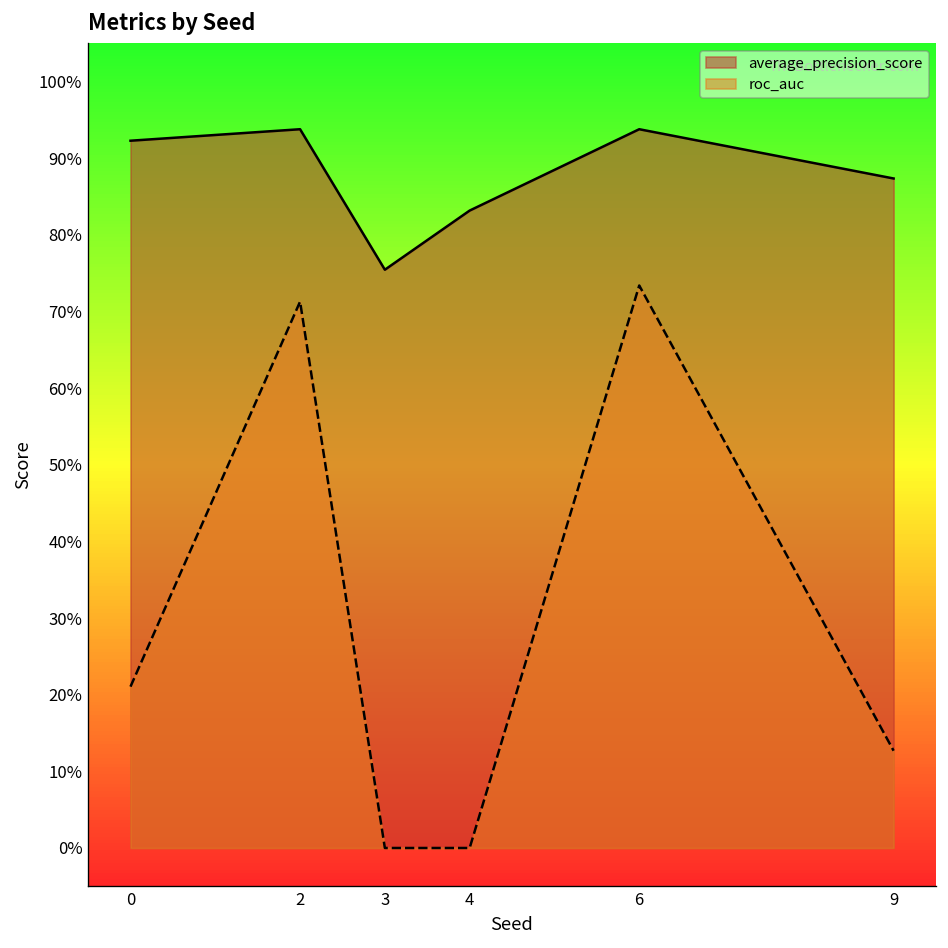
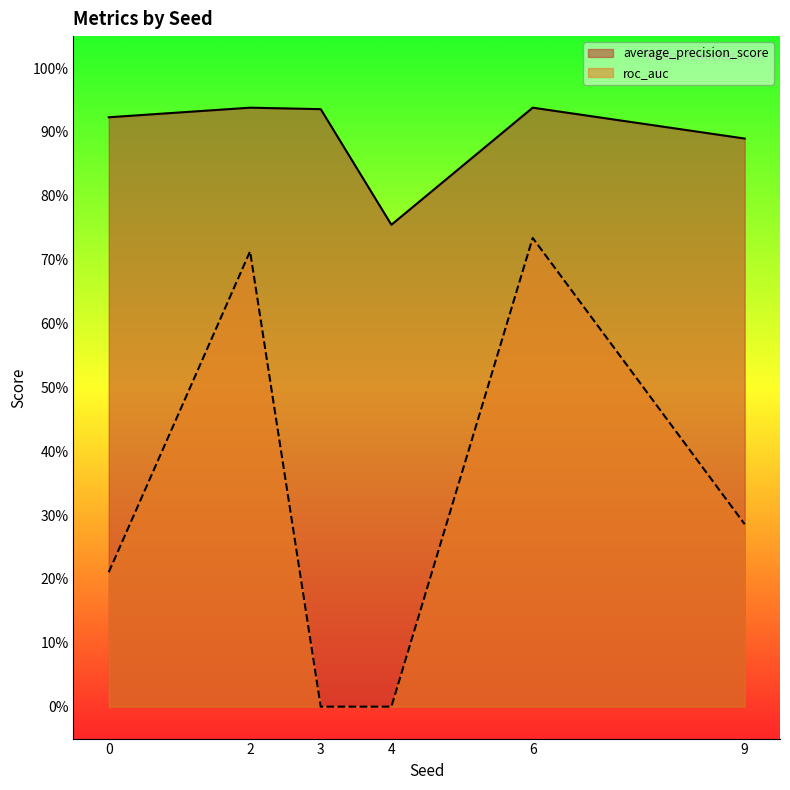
average_precision_score, 3: 75% -> 94%
average_precision_score, 4: 83% -> 75%
average_precision_score, 9: 87% -> 89%
roc_auc, 9: 13% -> 29%
